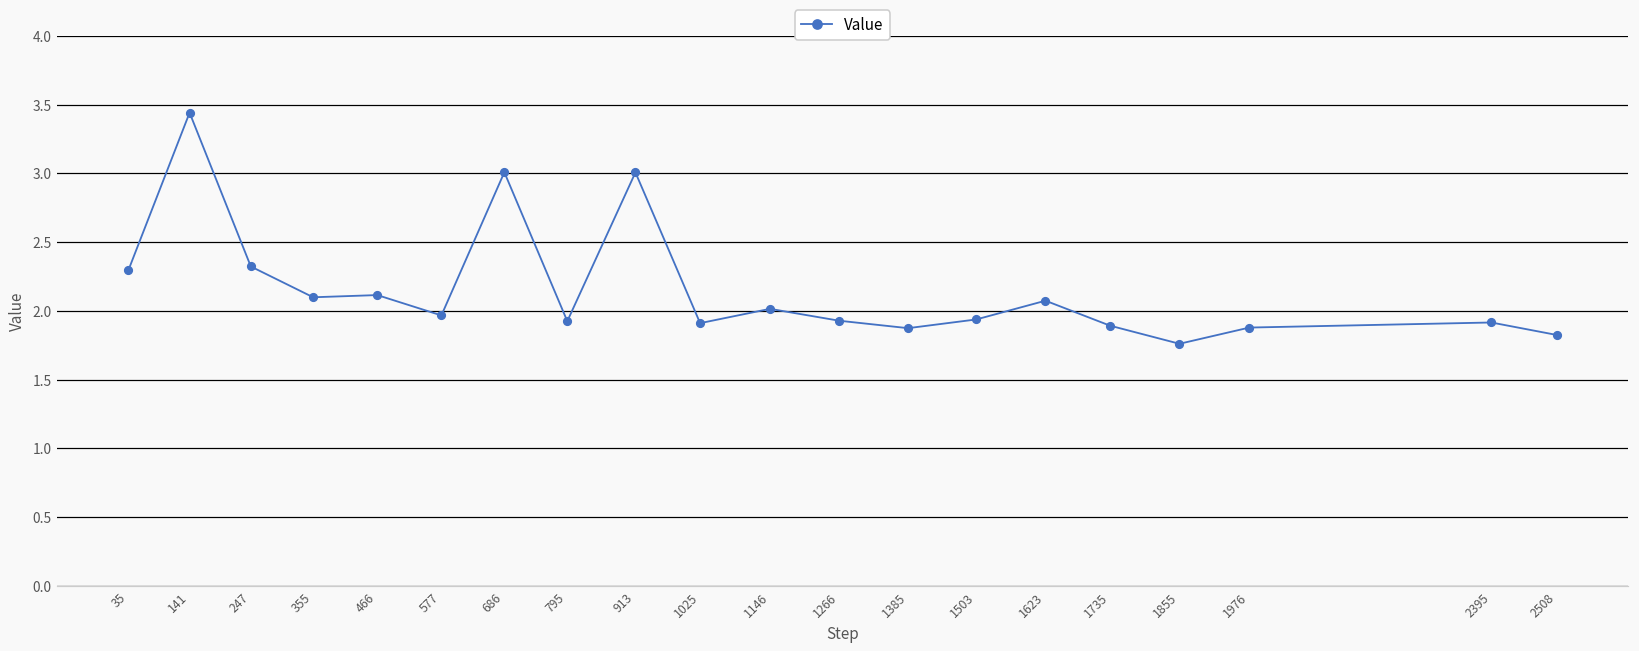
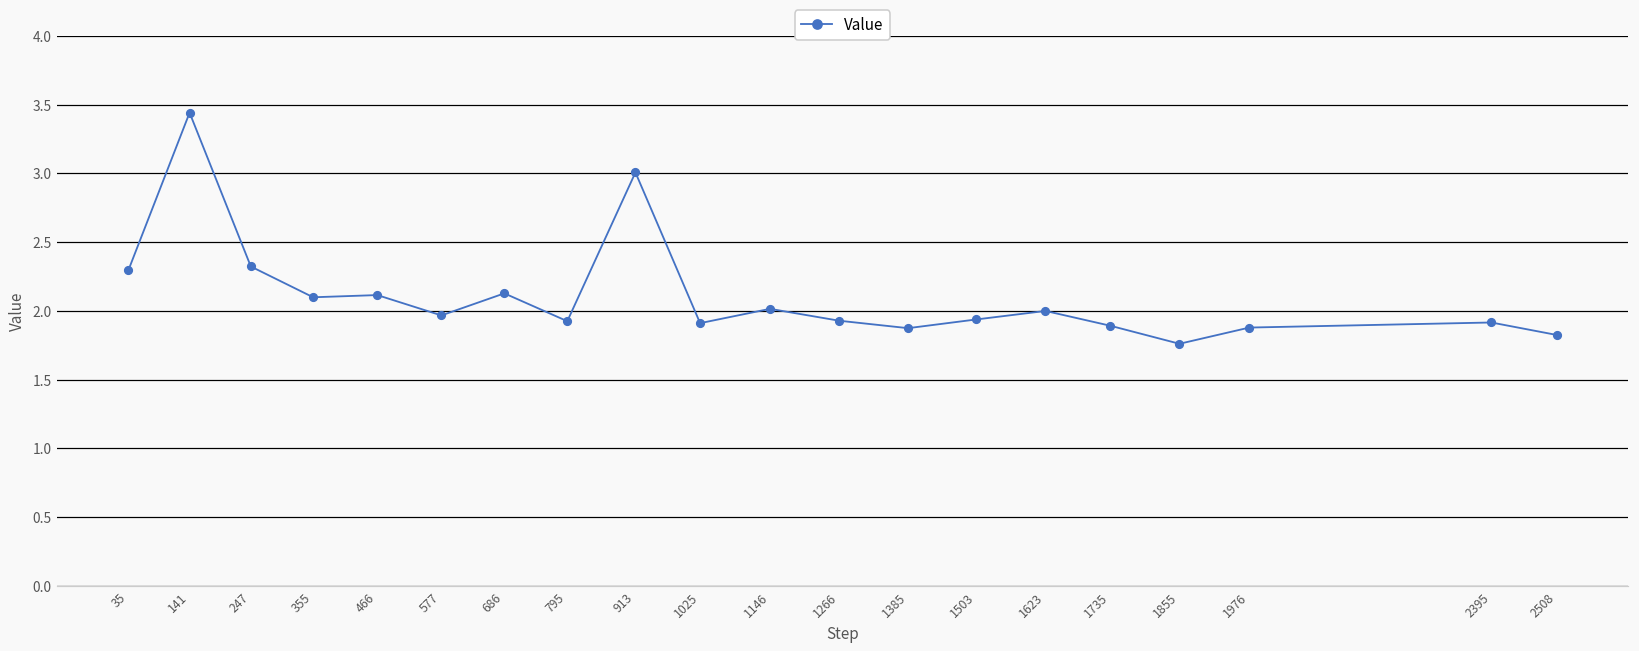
686: 3.01 -> 2.13
1623: 2.07 -> 2.00
